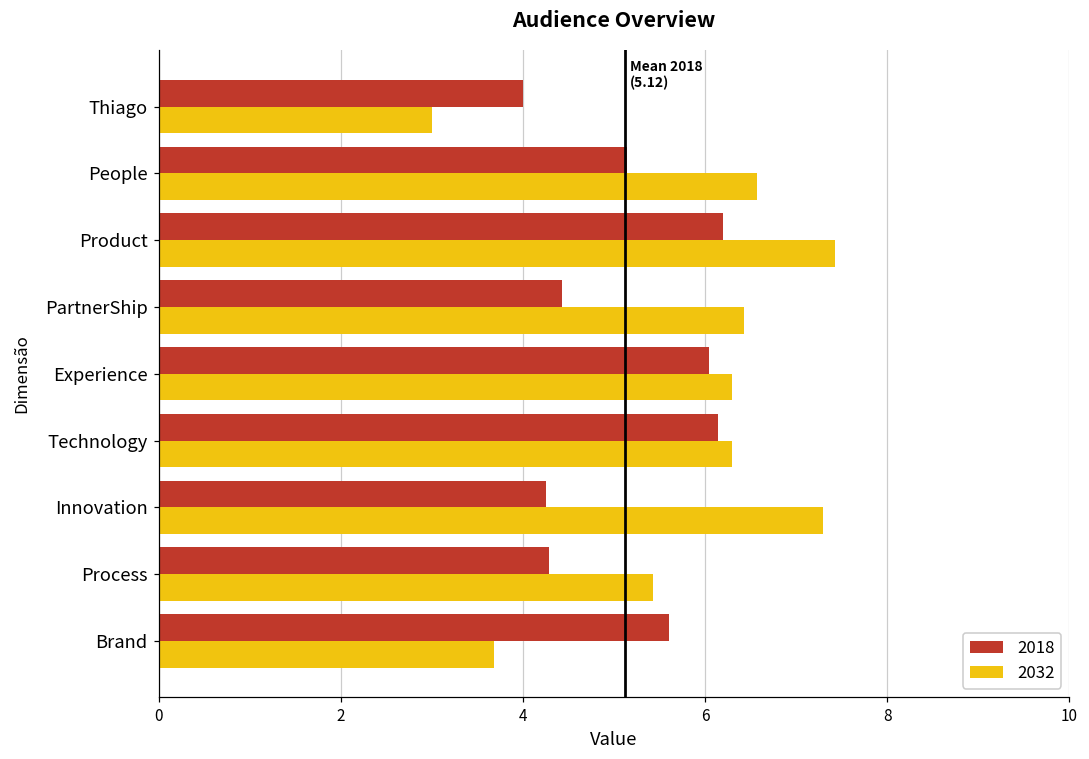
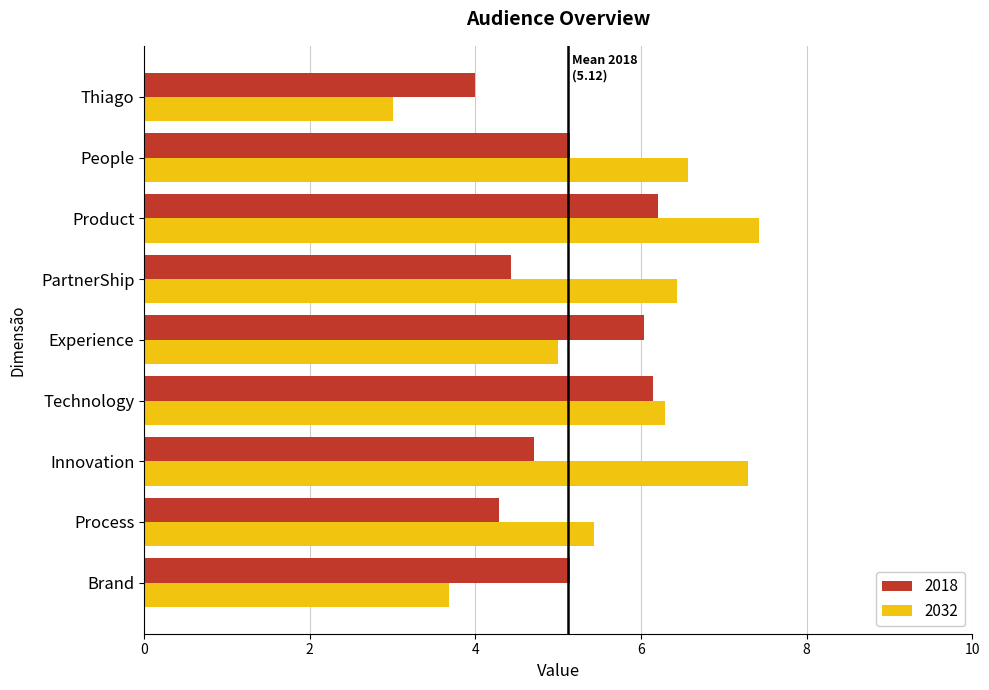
2032, Experience: 6.3 -> 5.0
2018, Innovation: 4.3 -> 4.7
2018, Brand: 5.6 -> 5.1
